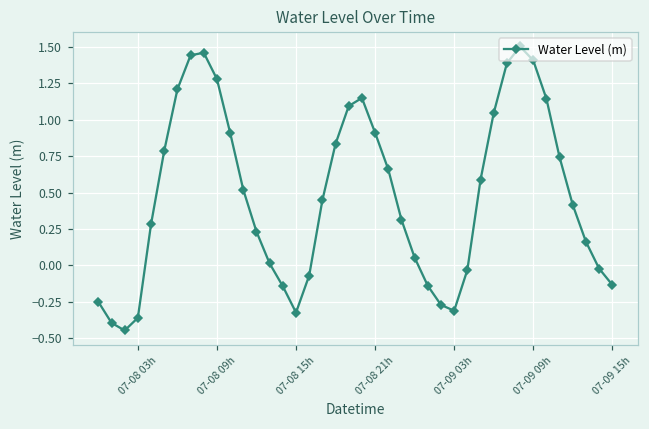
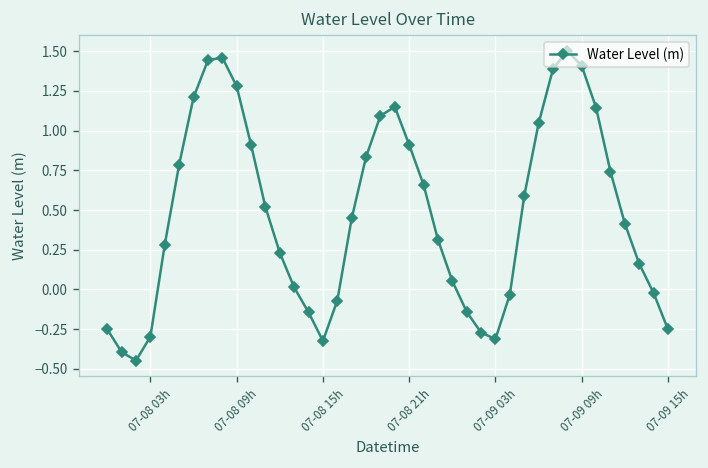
07-08 03h: -0.36 -> -0.30
07-09 15h: -0.13 -> -0.25
